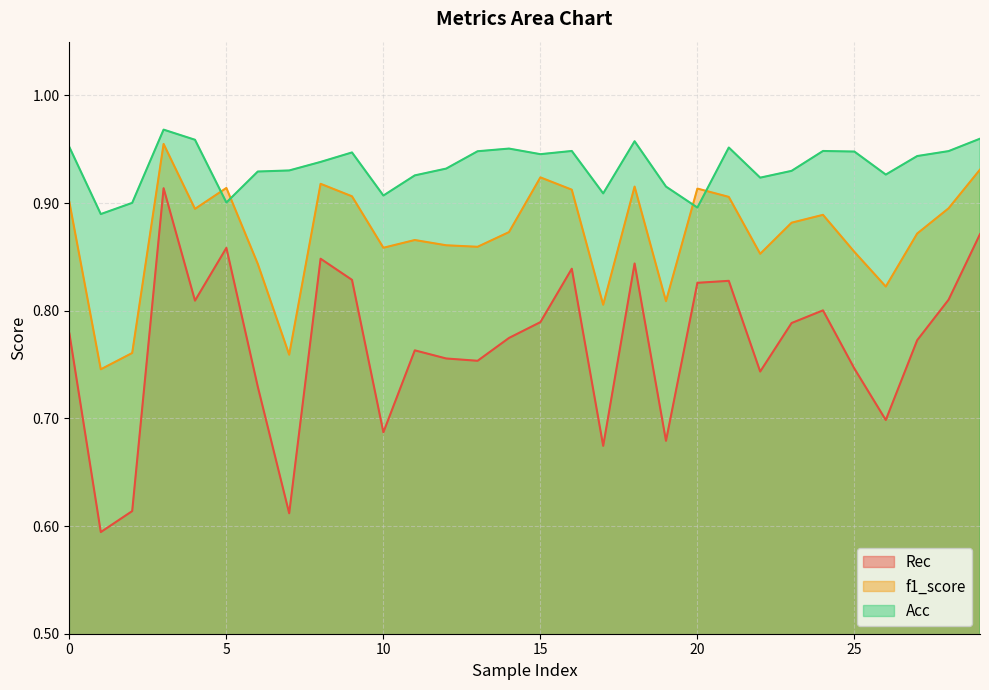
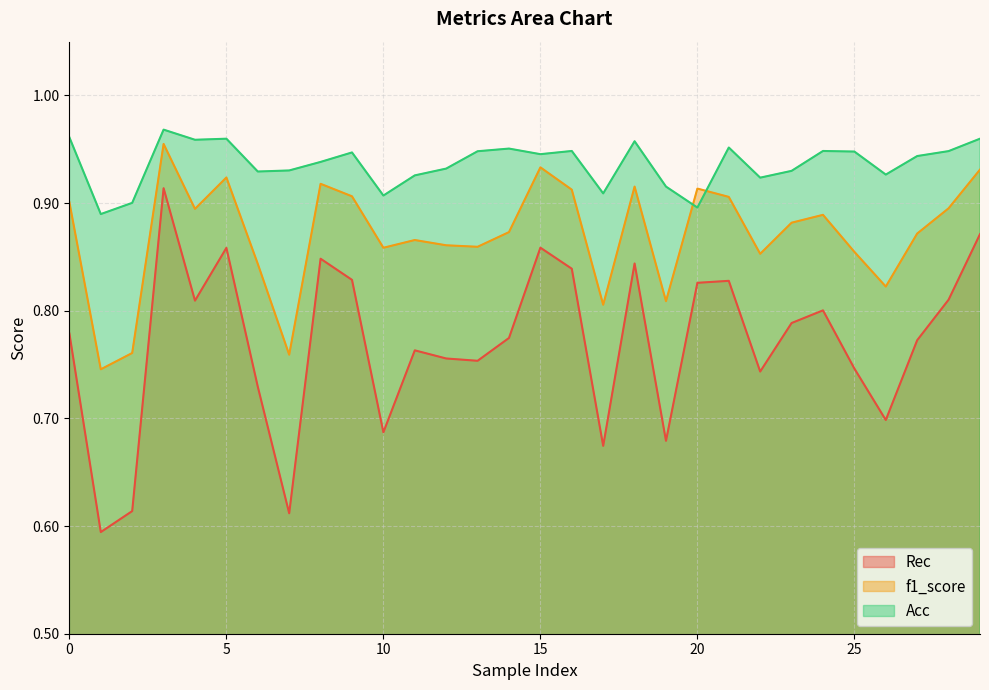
Acc, 0: 0.952 -> 0.961
f1_score, 5: 0.914 -> 0.924
Acc, 5: 0.901 -> 0.960
Rec, 15: 0.789 -> 0.859
f1_score, 15: 0.924 -> 0.933
